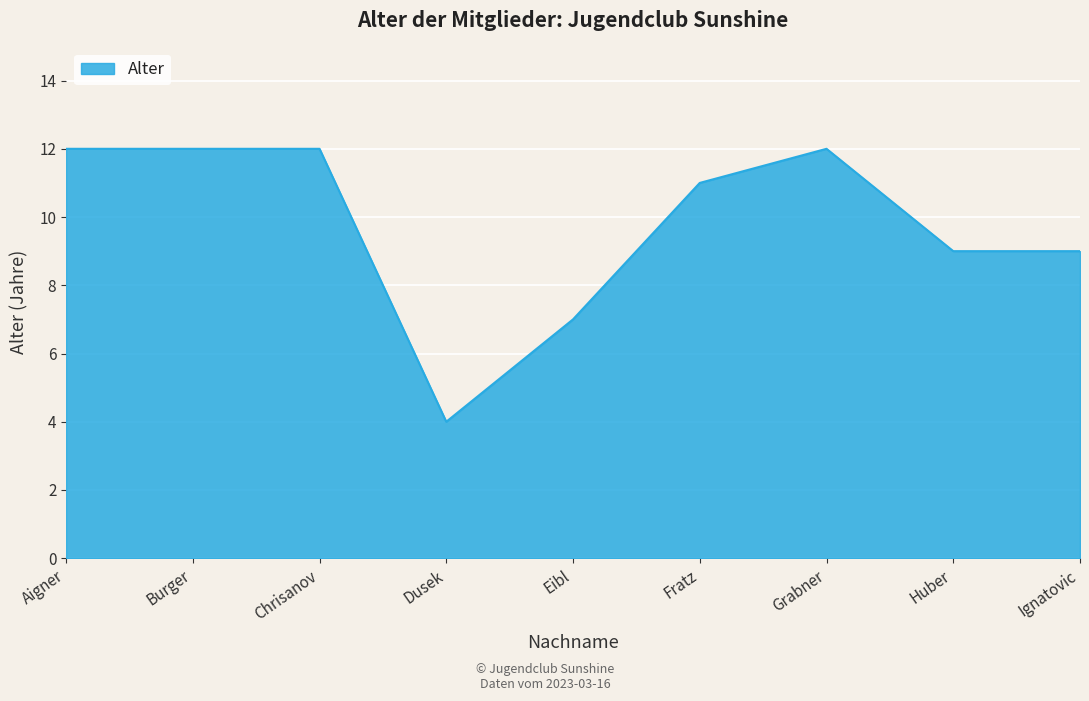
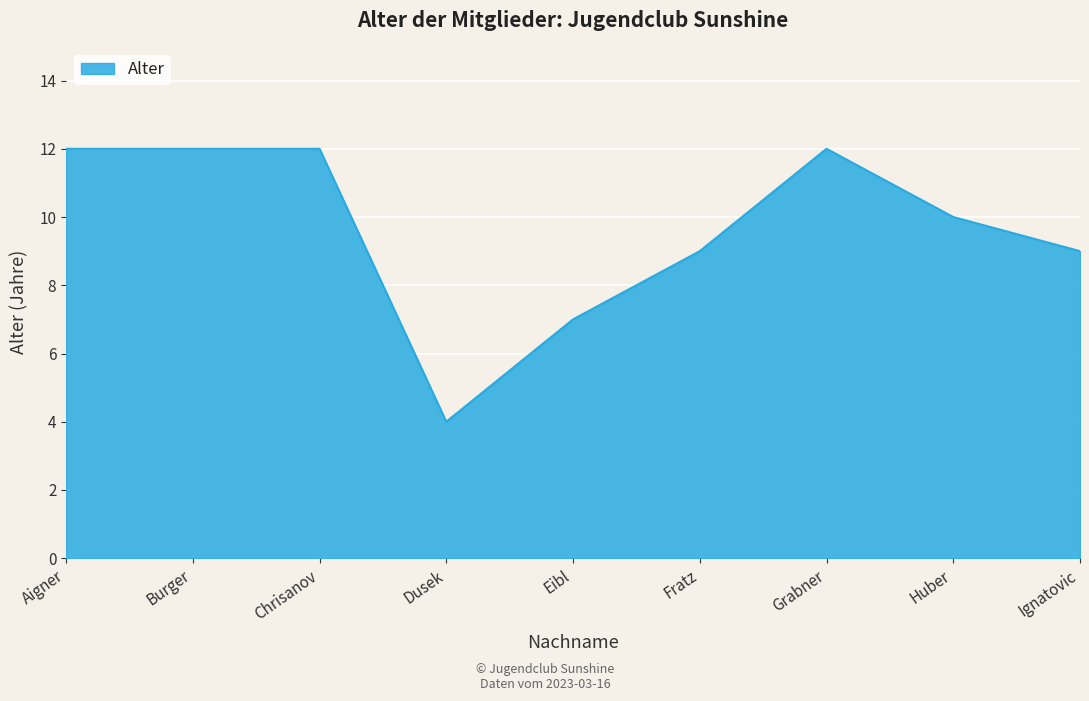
Fratz: 11 -> 9
Huber: 9 -> 10
